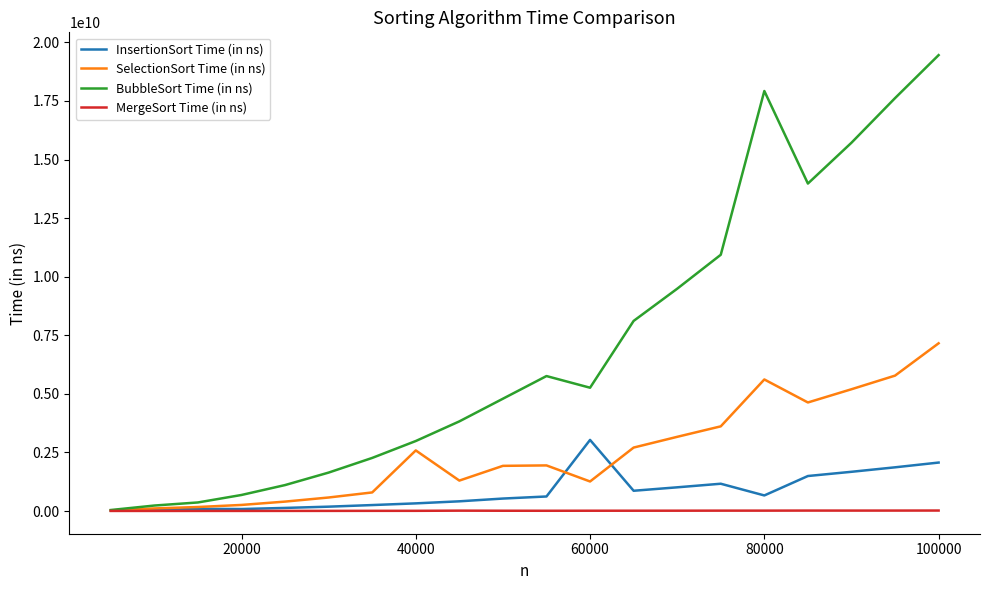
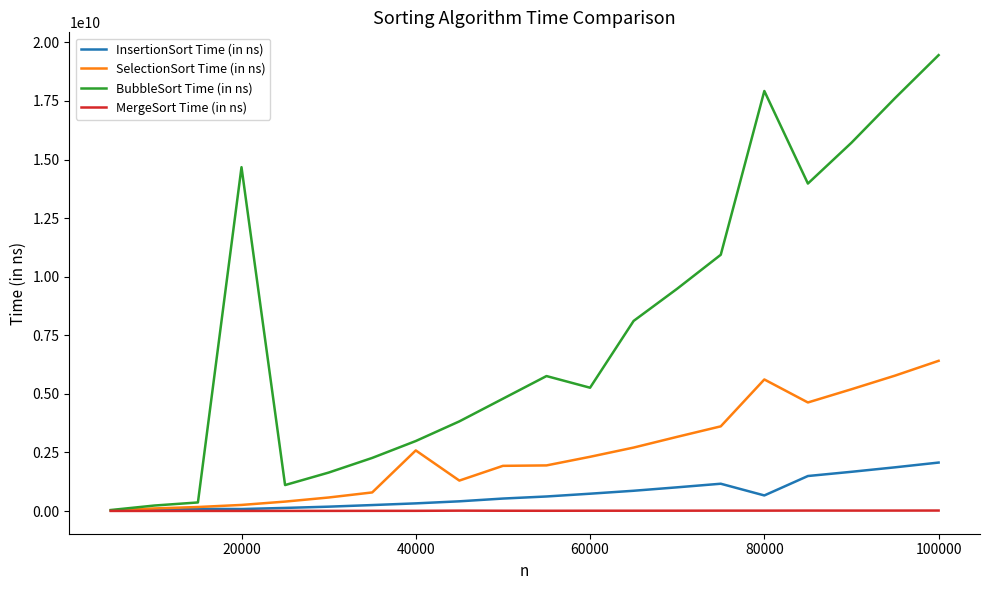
BubbleSort Time (in ns), 20000: 700000000 -> 14700000000
InsertionSort Time (in ns), 60000: 3000000000 -> 700000000
SelectionSort Time (in ns), 60000: 1300000000 -> 2300000000
SelectionSort Time (in ns), 100000: 7200000000 -> 6400000000
